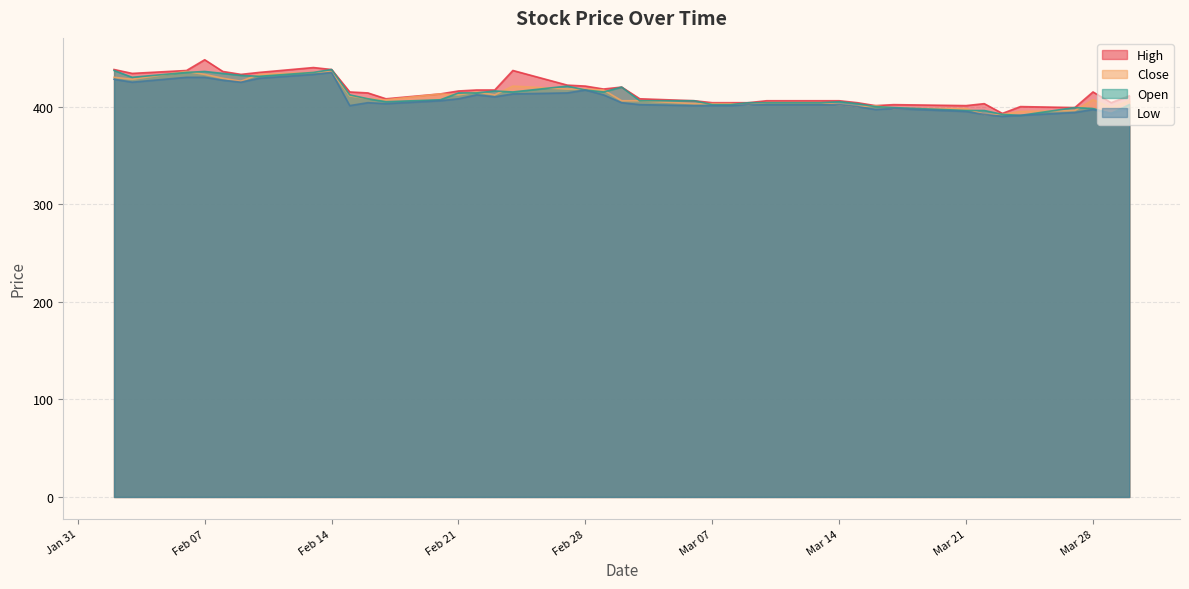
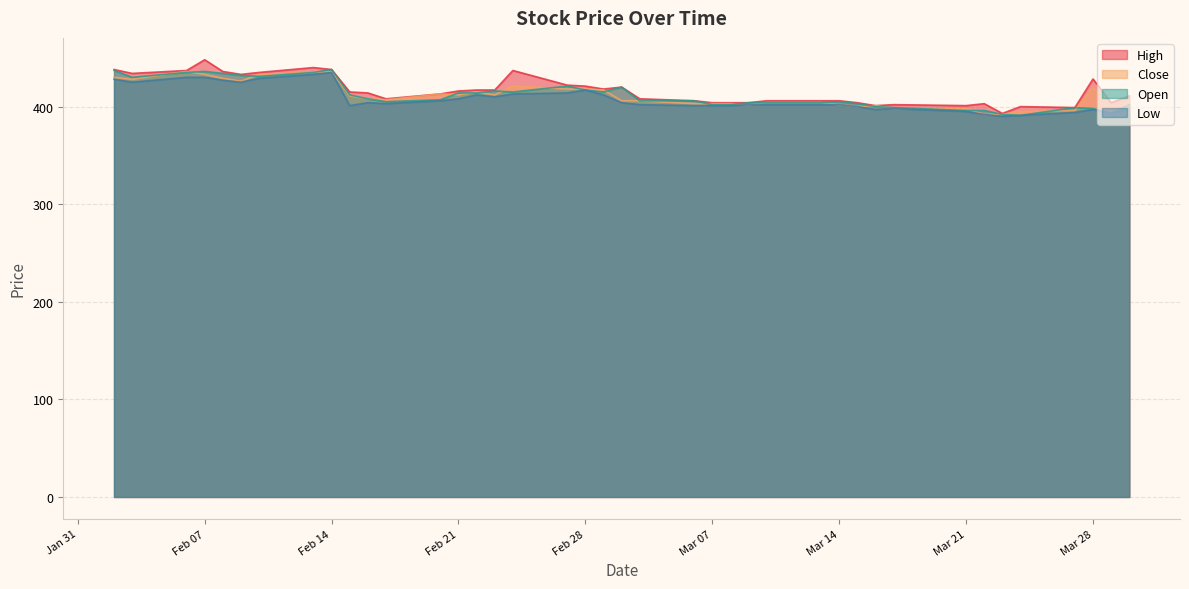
High, Mar 28: 420 -> 430
Close, Mar 28: 410 -> 420
